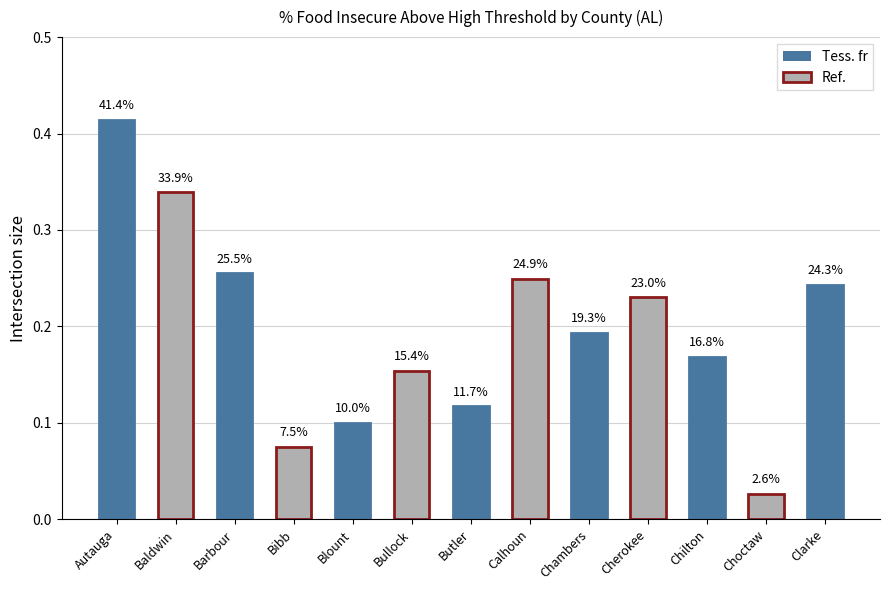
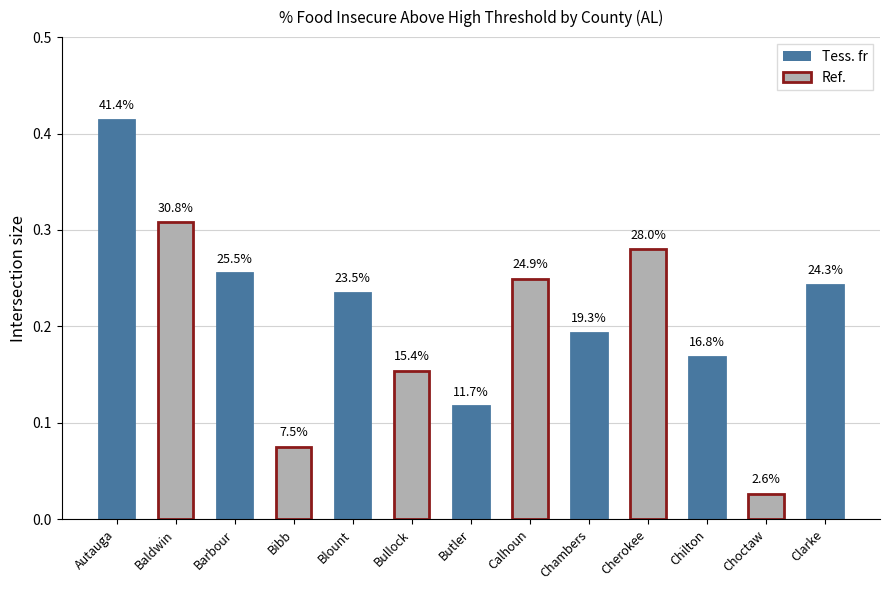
Baldwin: 33.9% -> 30.8%
Blount: 10.0% -> 23.5%
Cherokee: 23.0% -> 28.0%
